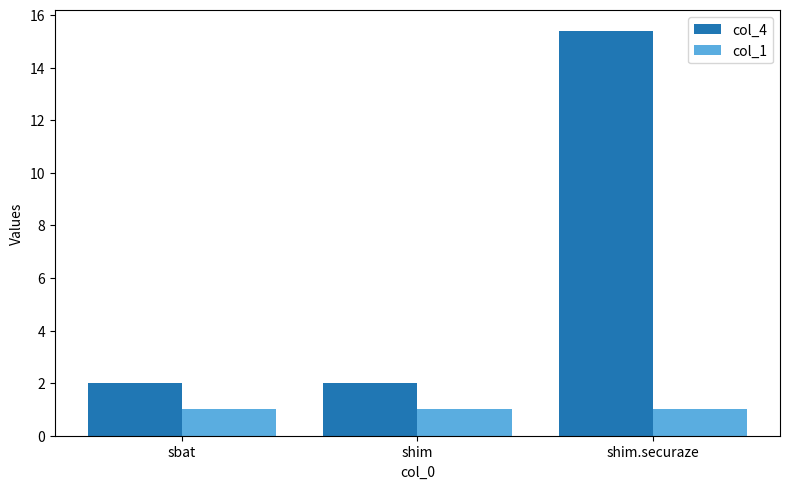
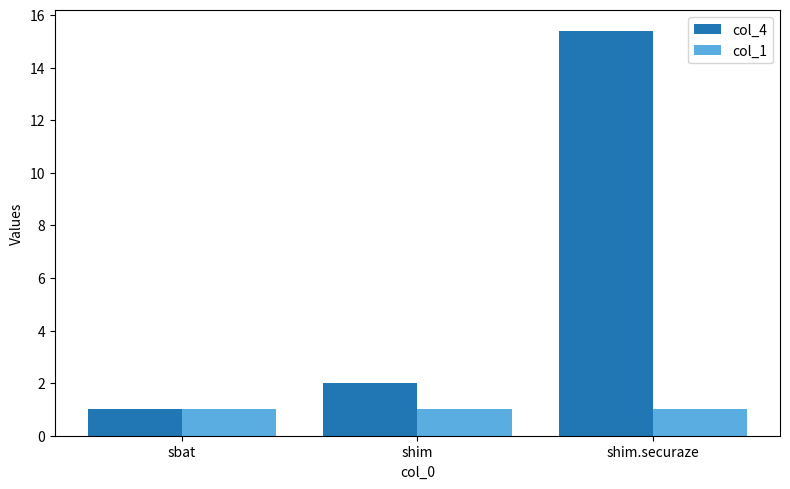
col_4, sbat: 2 -> 1
